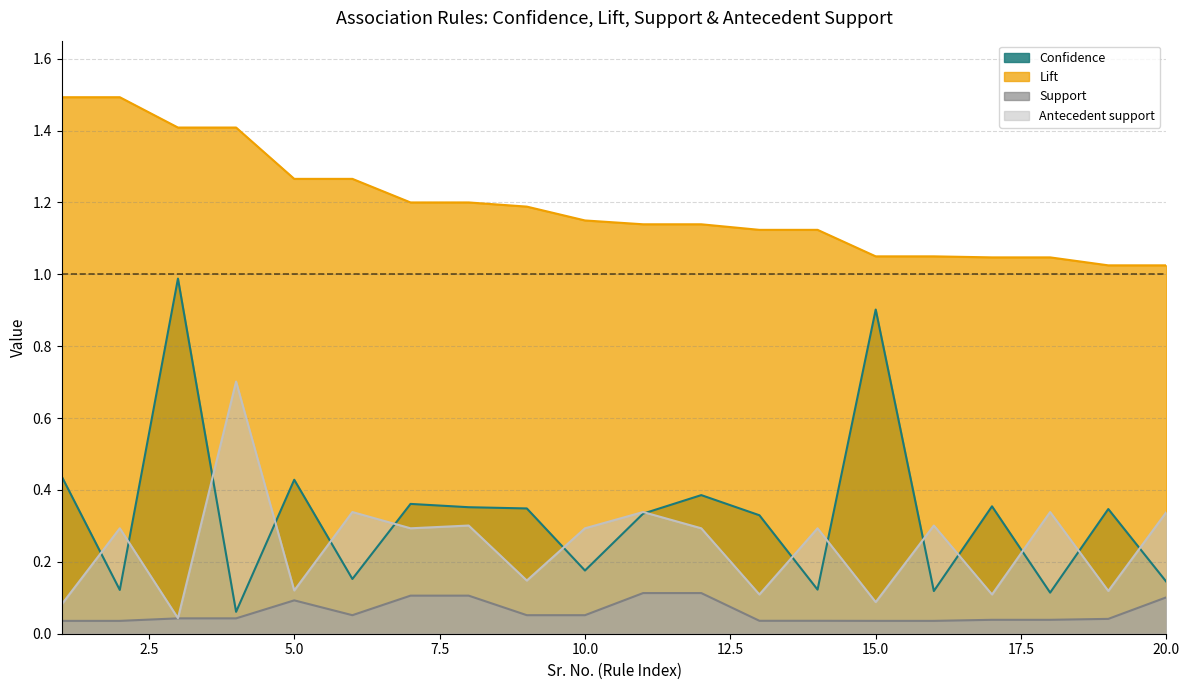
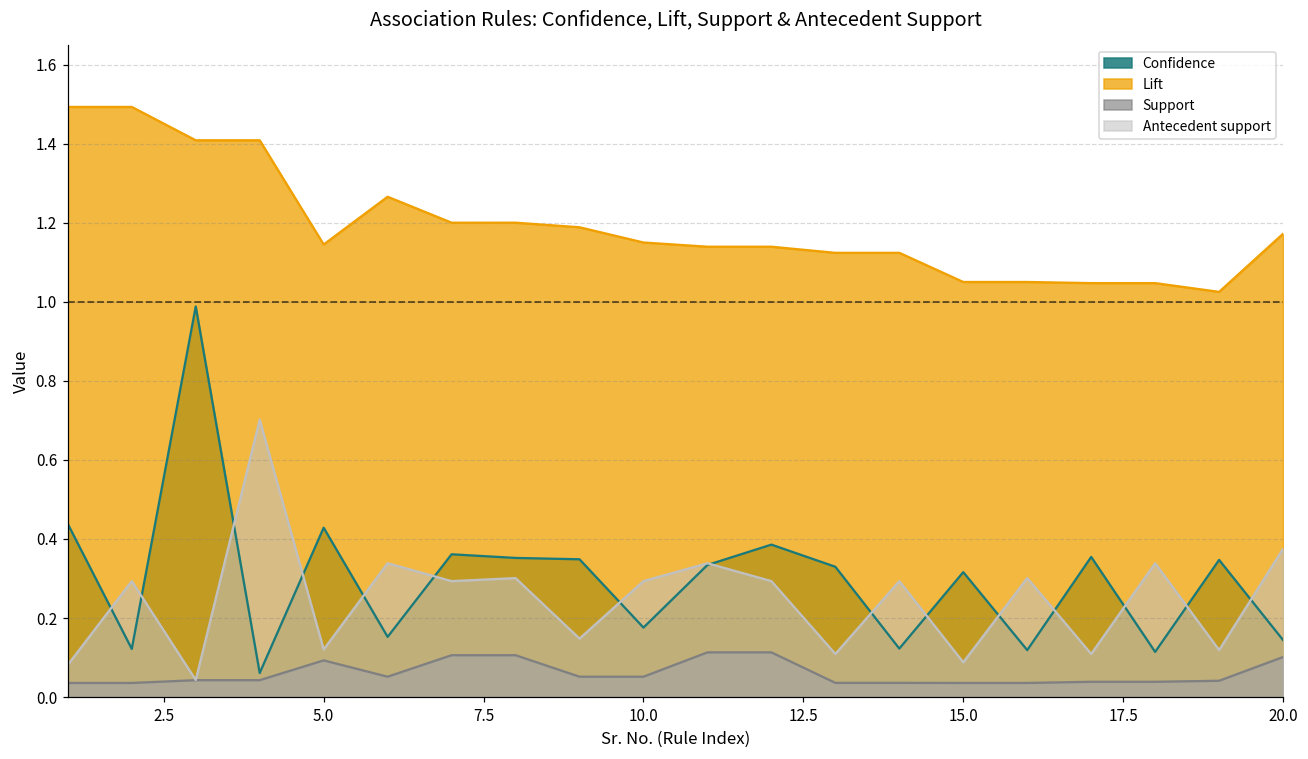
Lift, 5.0: 1.27 -> 1.14
Confidence, 15.0: 0.90 -> 0.32
Lift, 20.0: 1.02 -> 1.17
Antecedent support, 20.0: 0.34 -> 0.37
